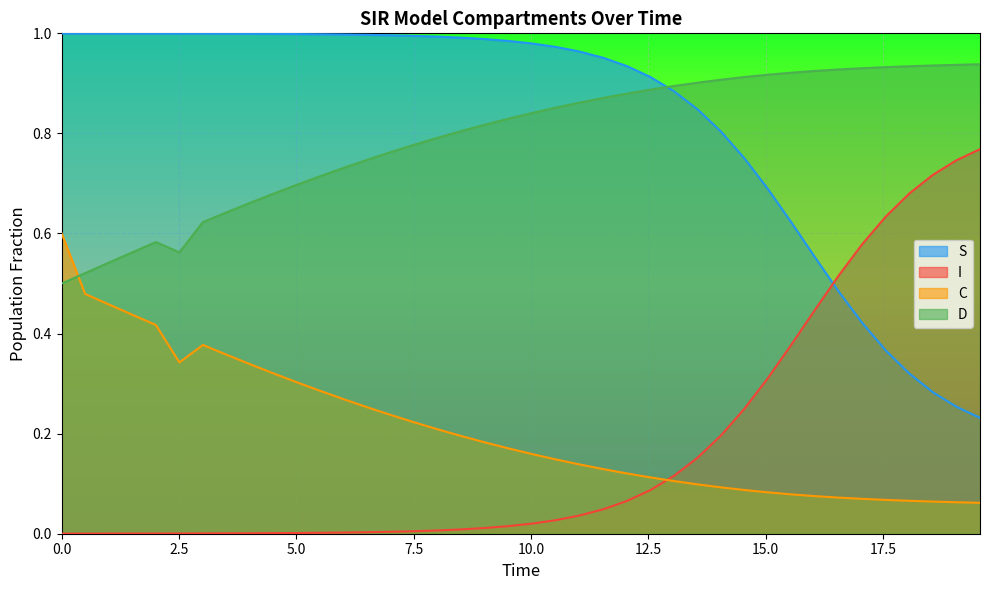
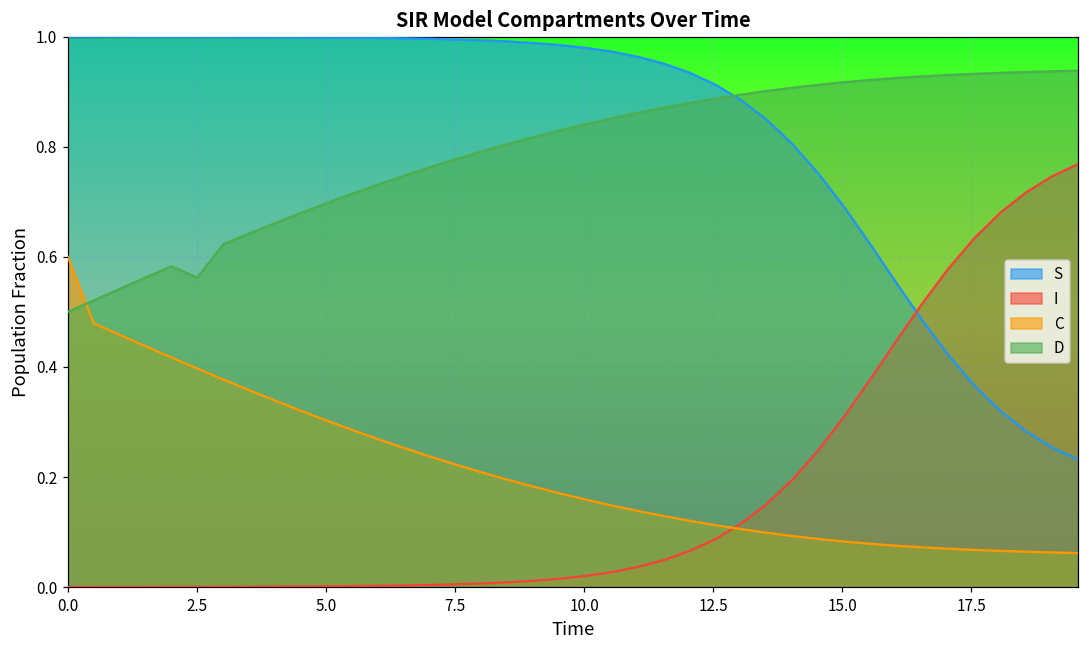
C, 2.5: 0.34 -> 0.40
